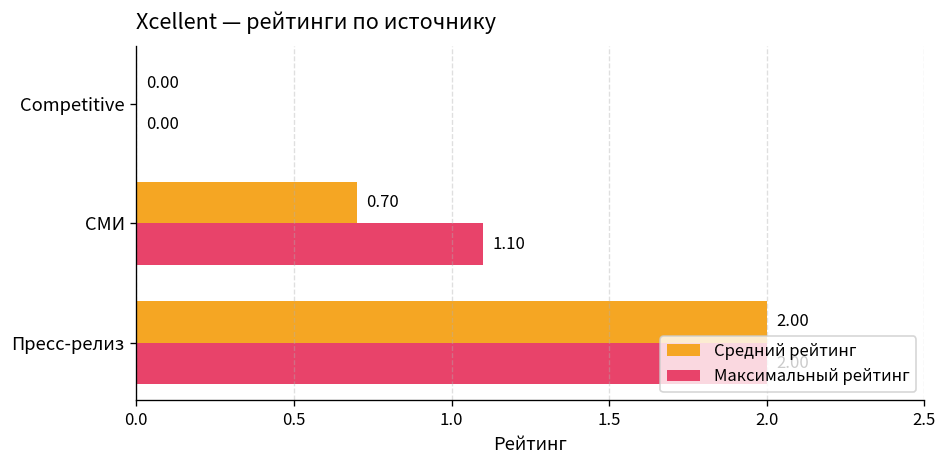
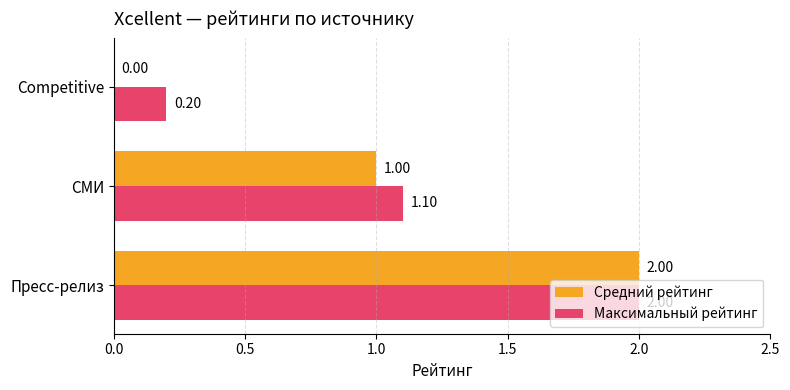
Максимальный рейтинг, Competitive: 0.00 -> 0.20
Средний рейтинг, СМИ: 0.70 -> 1.00
